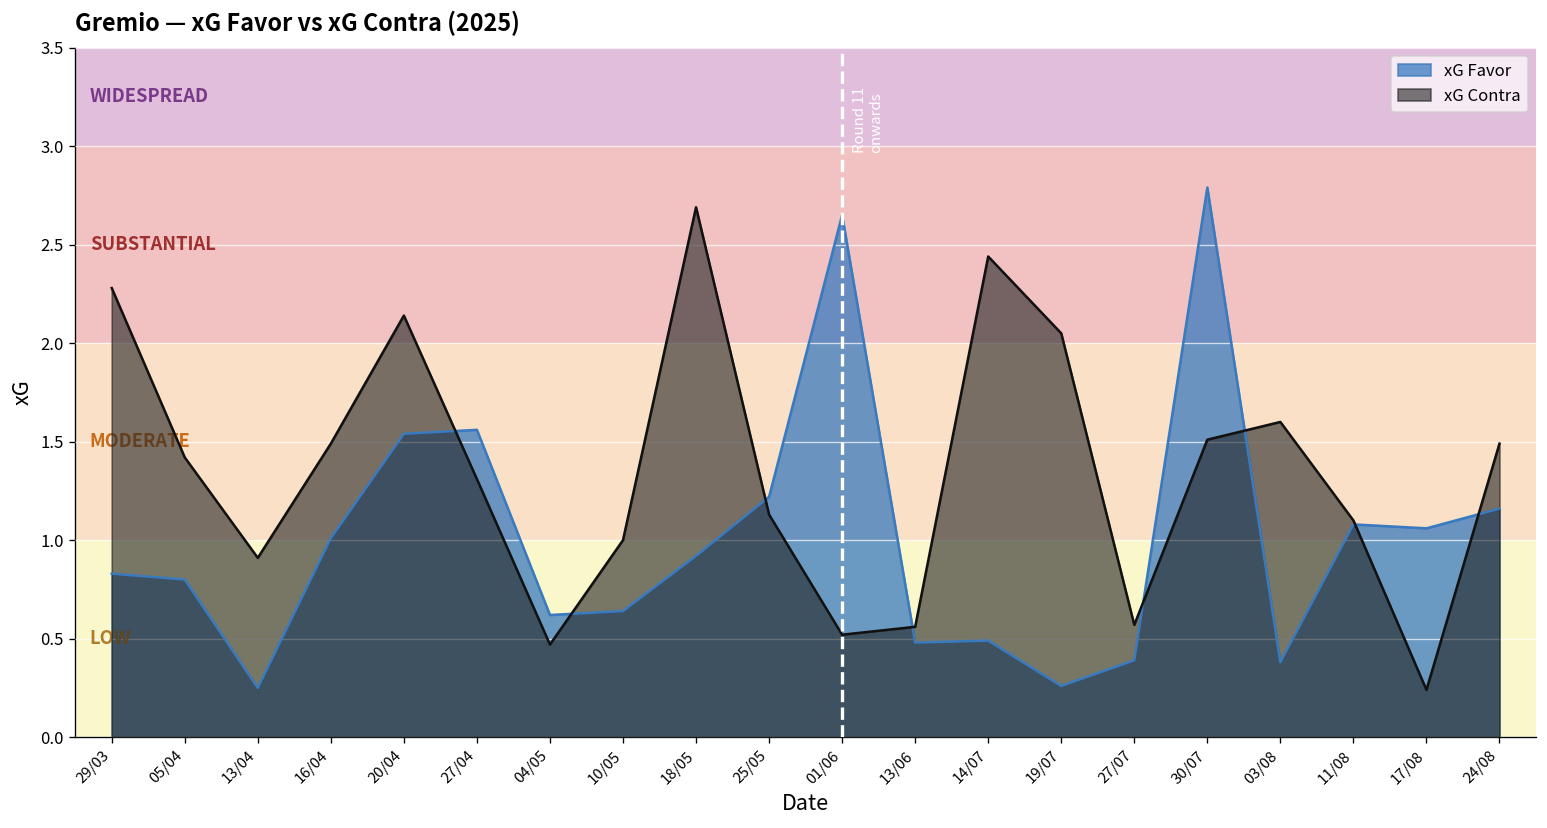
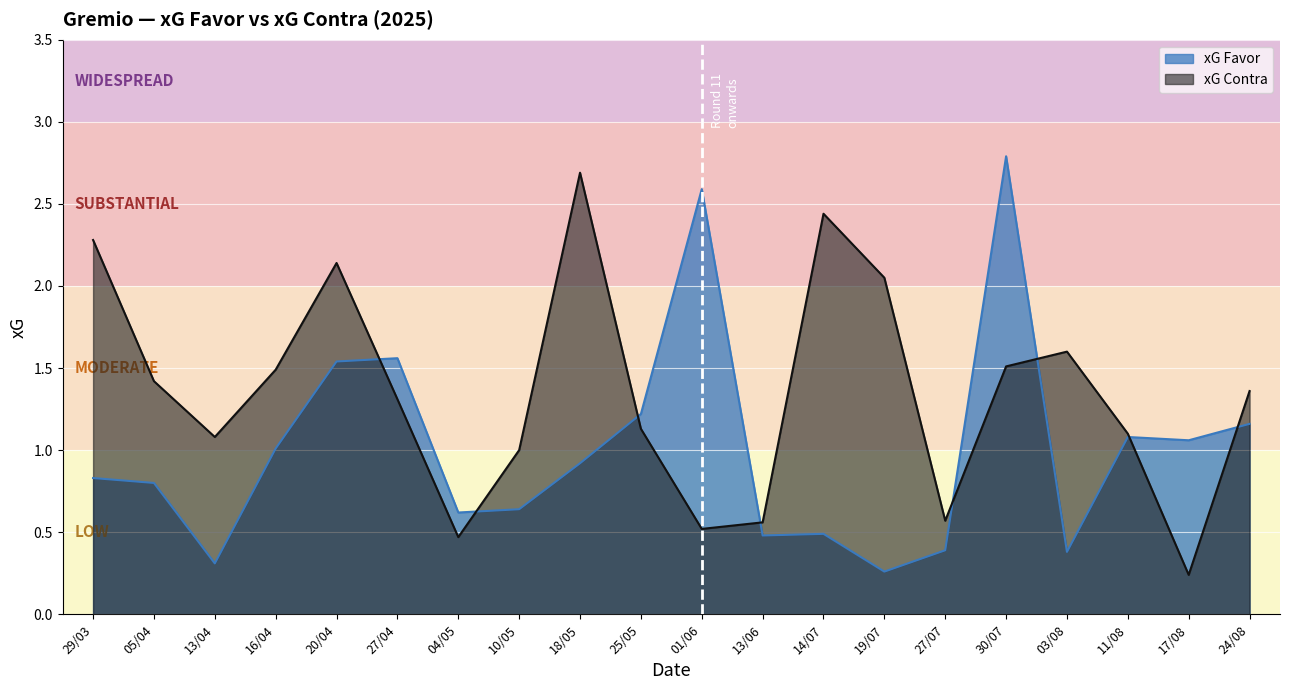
xG Favor, 13/04: 0.25 -> 0.31
xG Contra, 13/04: 0.91 -> 1.08
xG Favor, 01/06: 2.65 -> 2.59
xG Contra, 24/08: 1.49 -> 1.36
